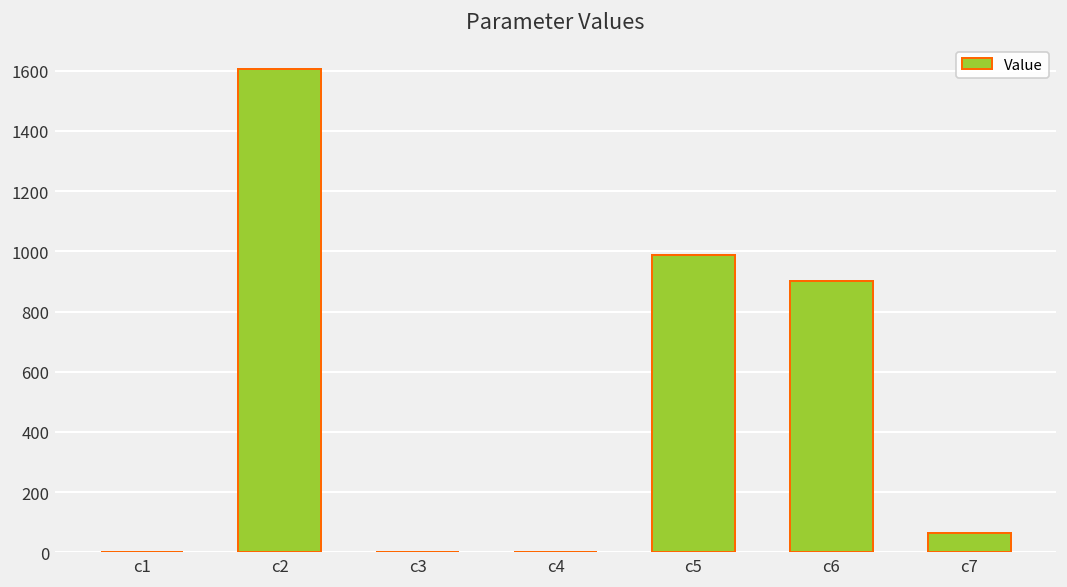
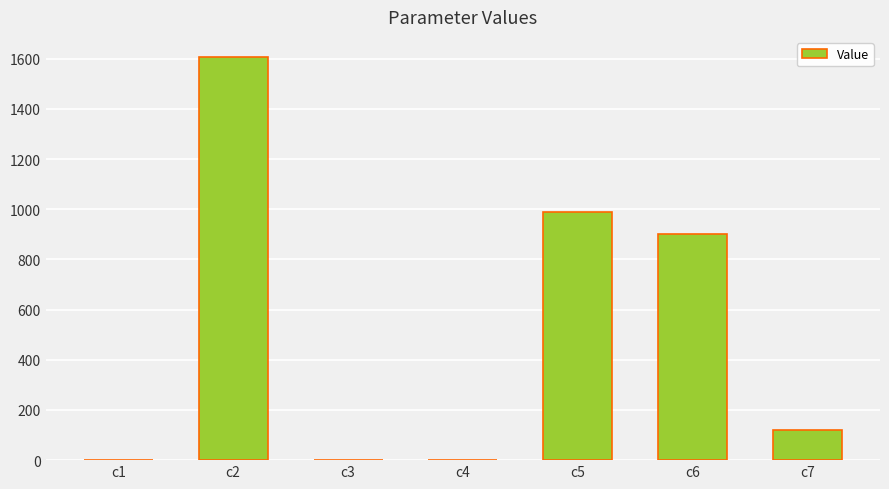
c7: 60 -> 120
